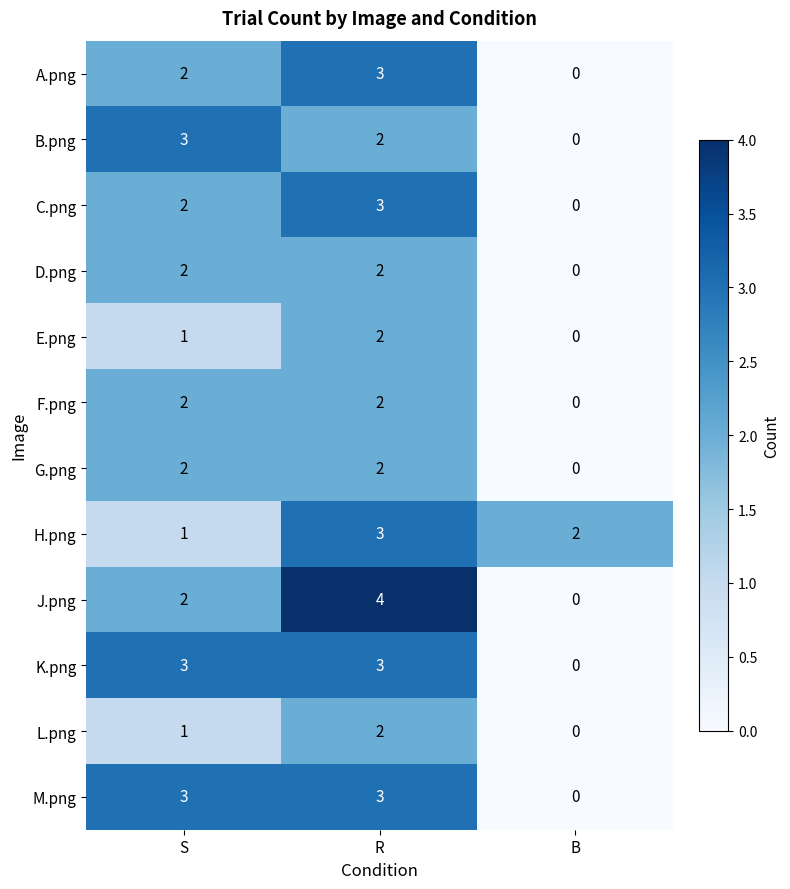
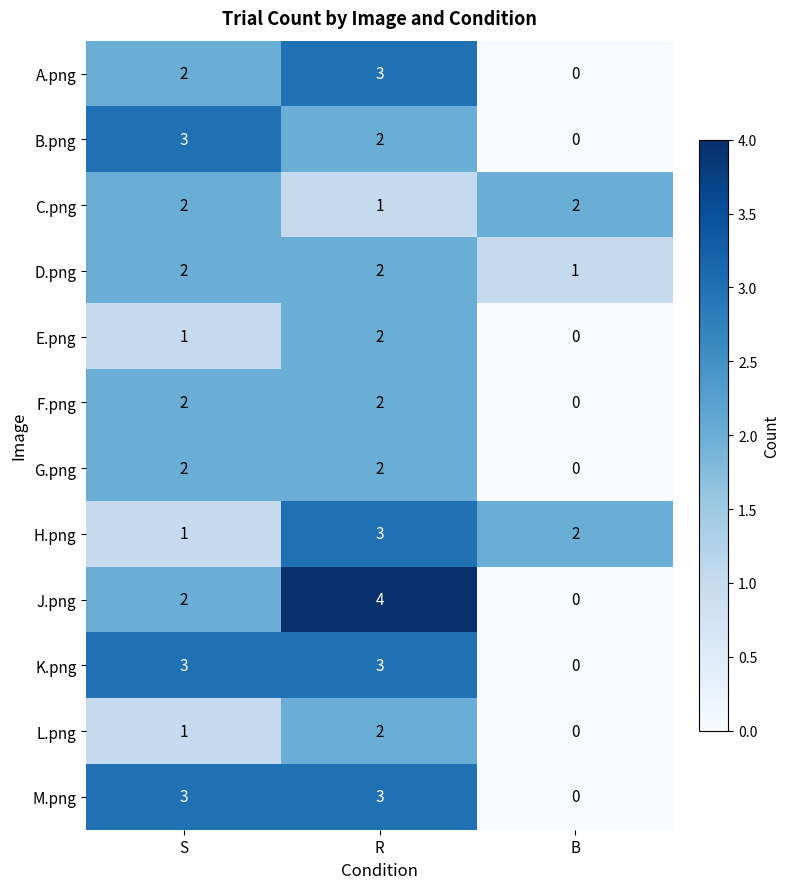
C.png, R: 3 -> 1
C.png, B: 0 -> 2
D.png, B: 0 -> 1
